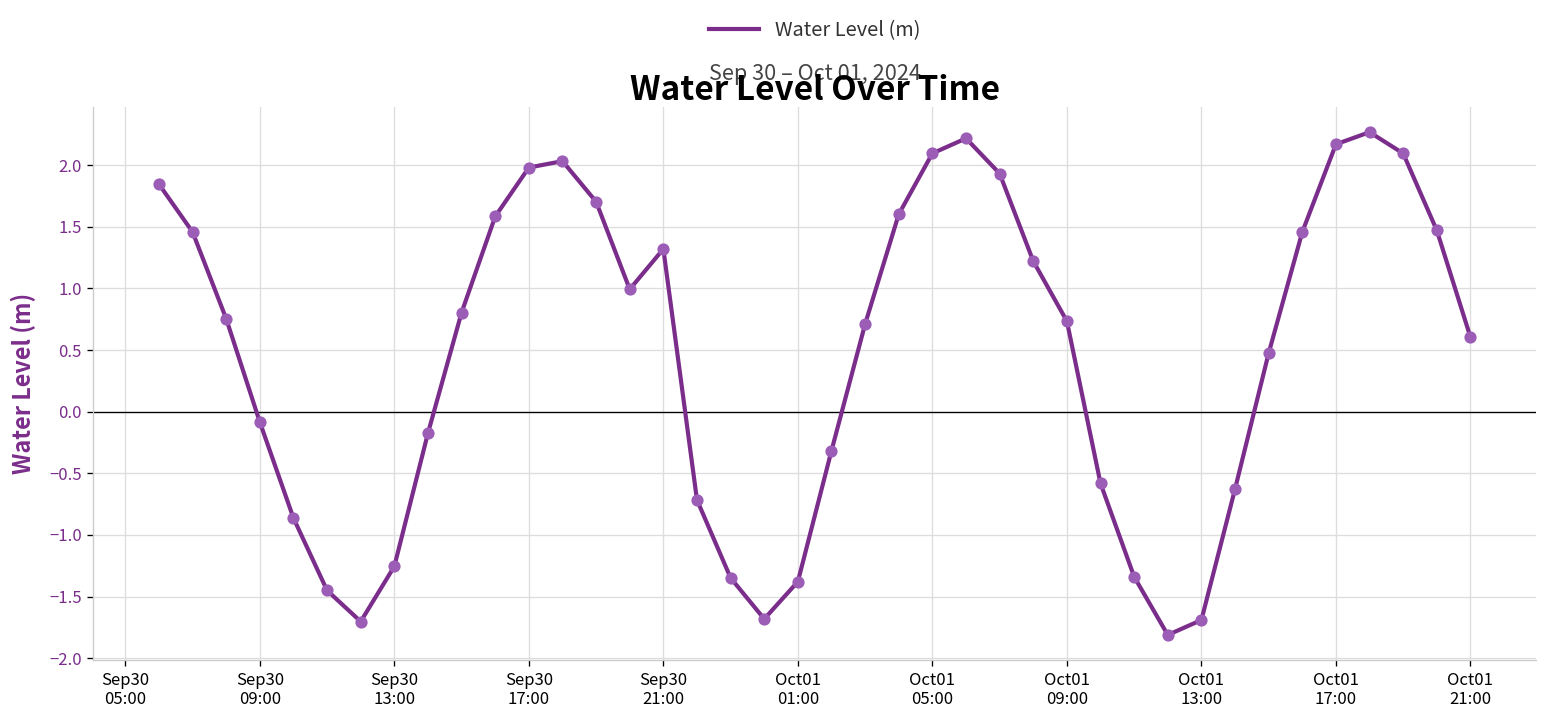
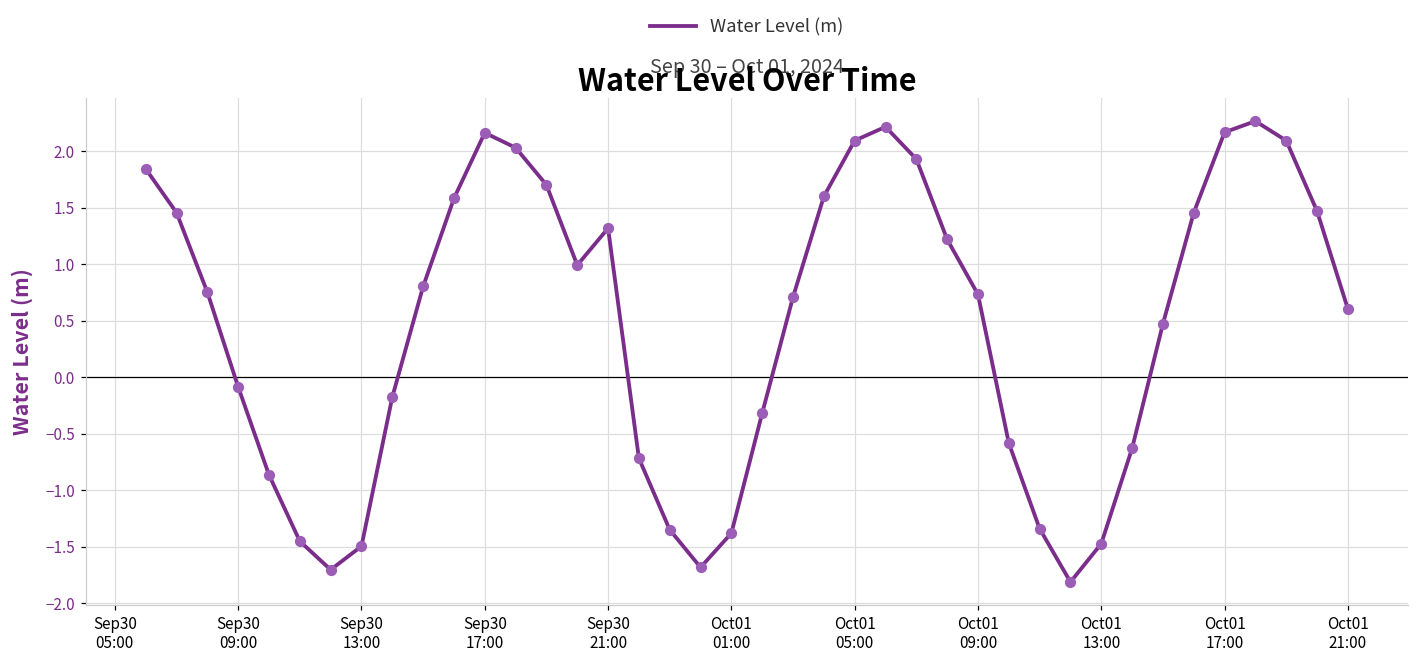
Sep30 13:00: -1.25 -> -1.49
Sep30 17:00: 1.98 -> 2.16
Oct01 13:00: -1.69 -> -1.47
